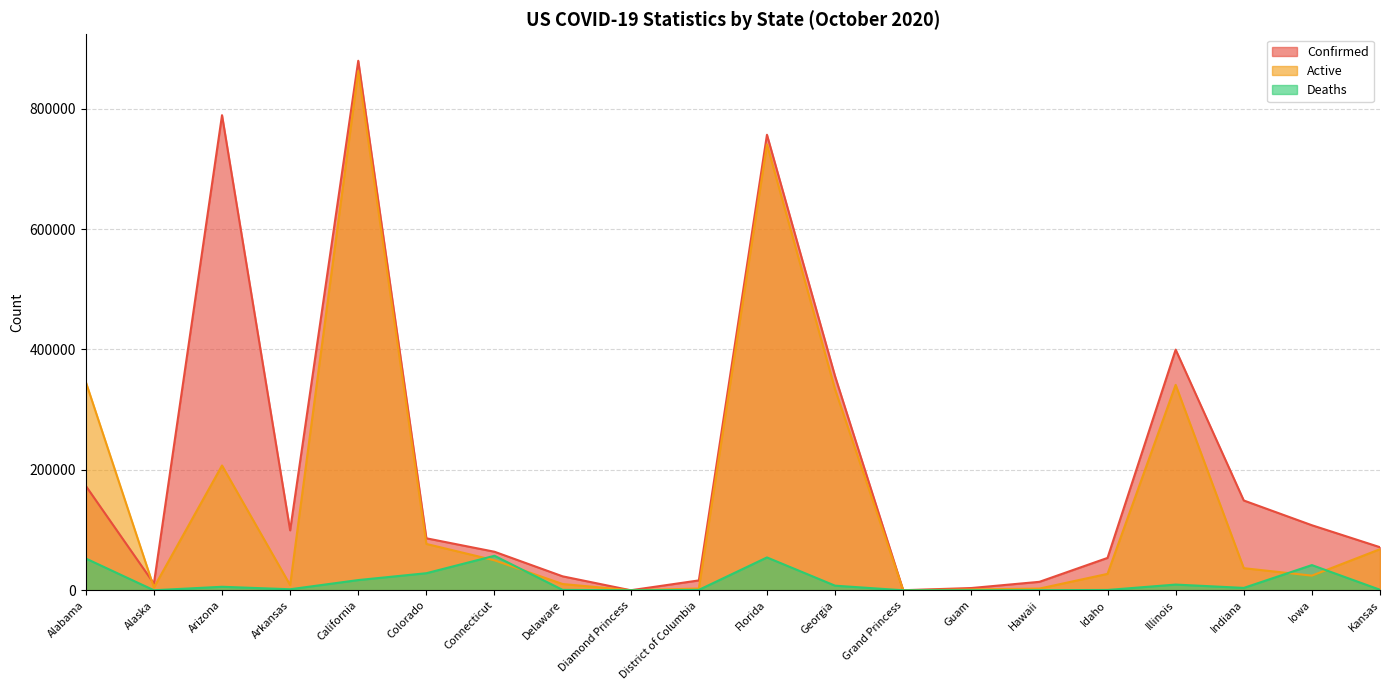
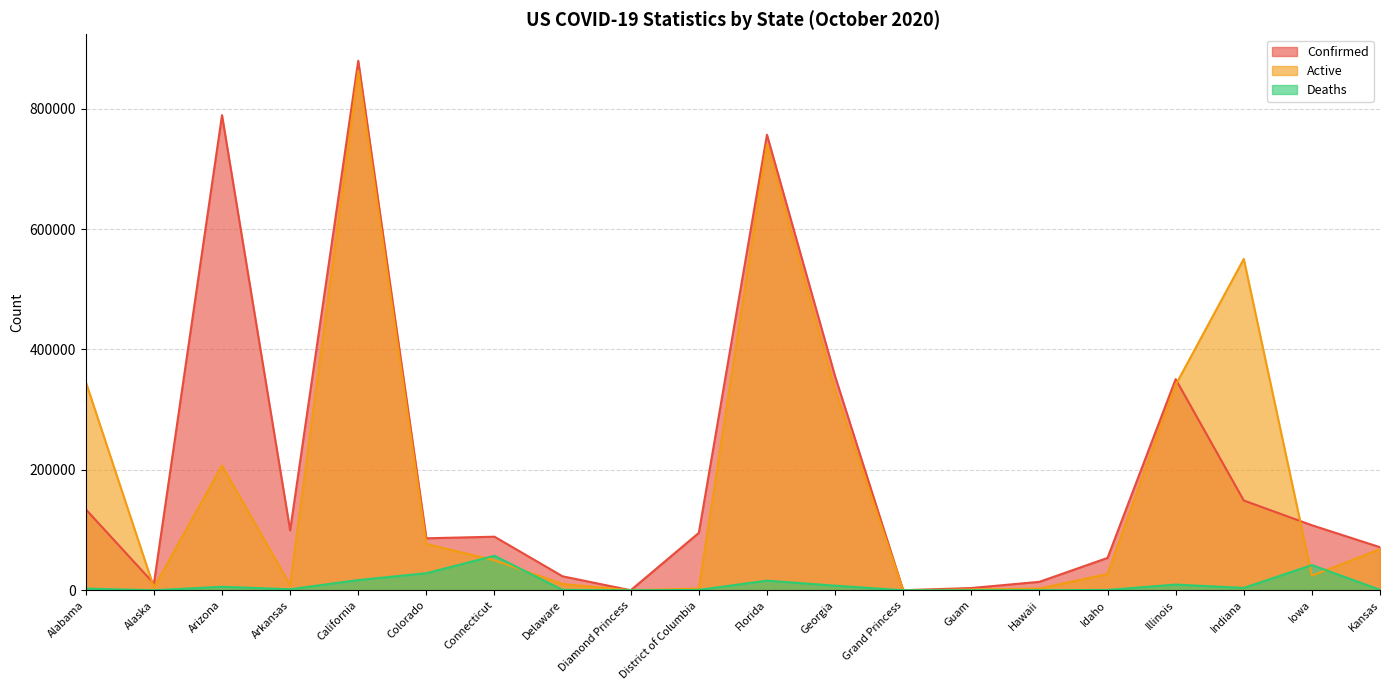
Confirmed, Alabama: 170000 -> 130000
Deaths, Alabama: 50000 -> 0
Confirmed, Connecticut: 60000 -> 90000
Confirmed, District of Columbia: 20000 -> 100000
Deaths, Florida: 50000 -> 20000
Confirmed, Illinois: 400000 -> 350000
Active, Indiana: 40000 -> 550000
